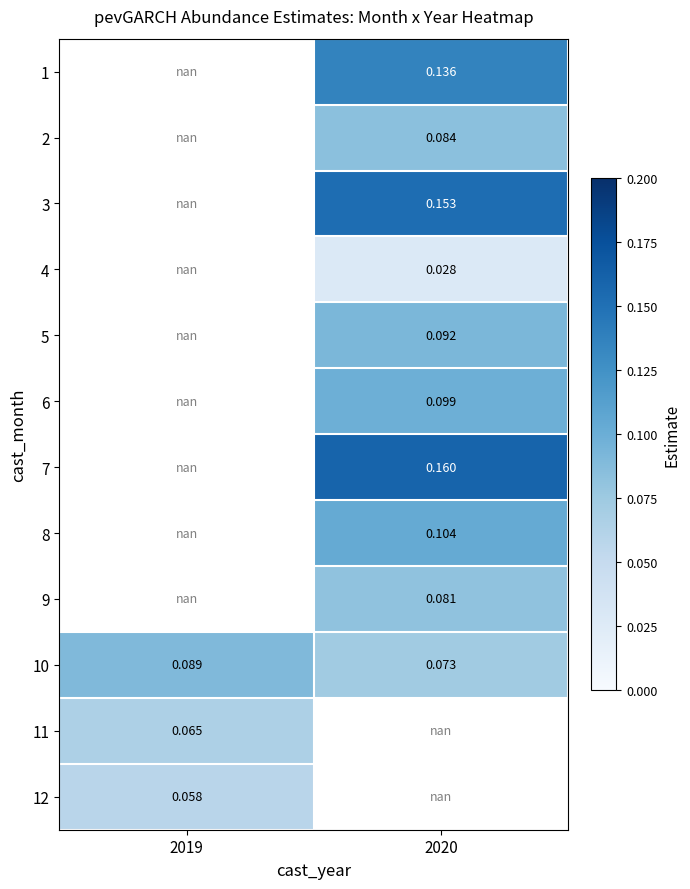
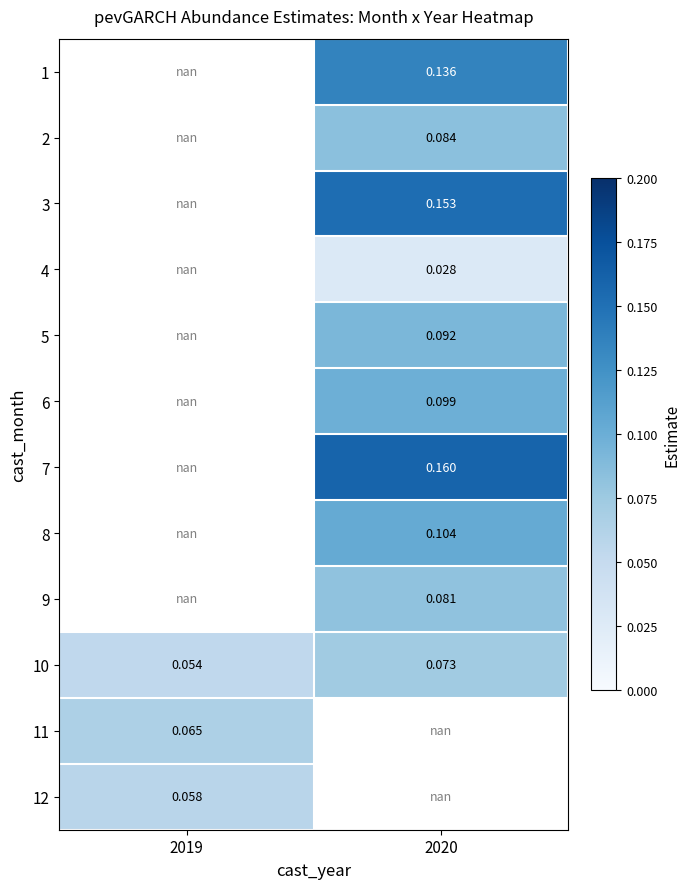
10, 2019: 0.089 -> 0.054
